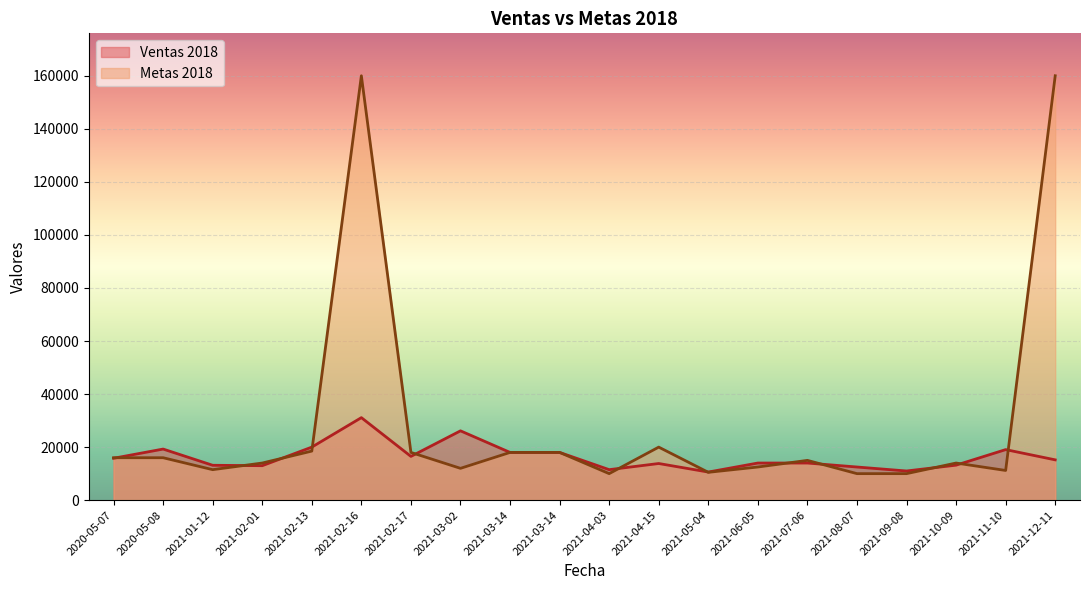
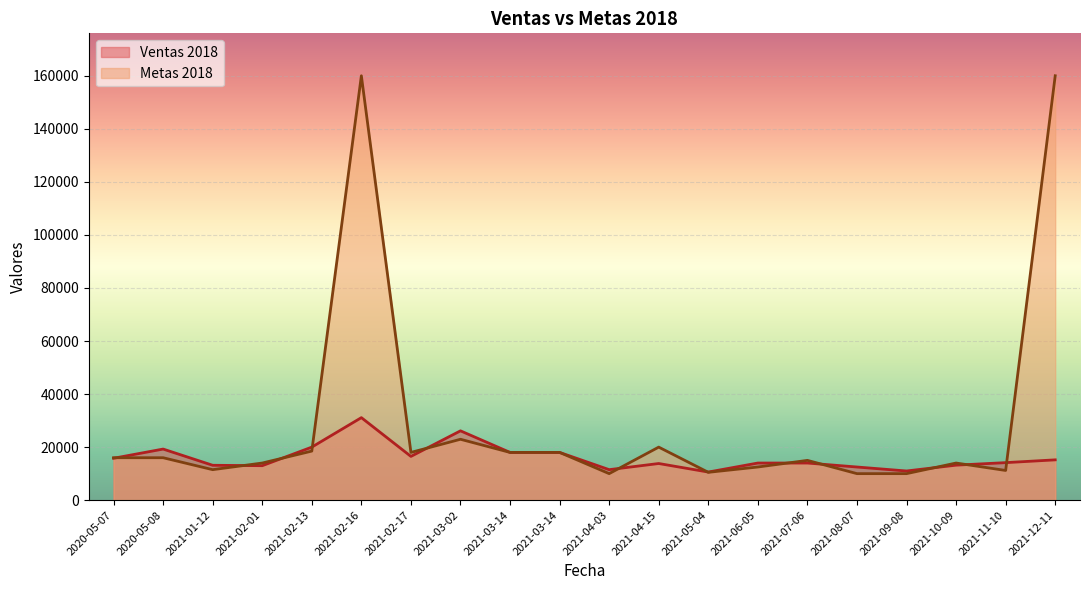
Metas 2018, 2021-03-02: 12000 -> 23000
Ventas 2018, 2021-11-10: 19000 -> 14000
